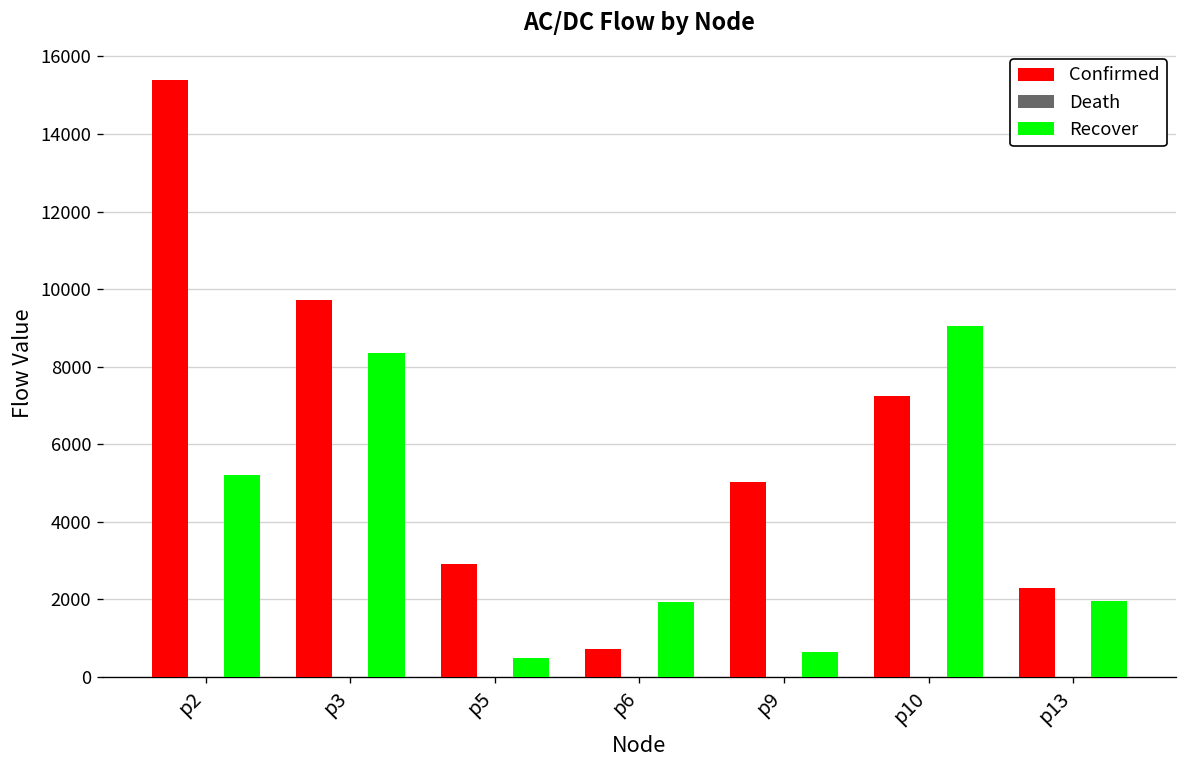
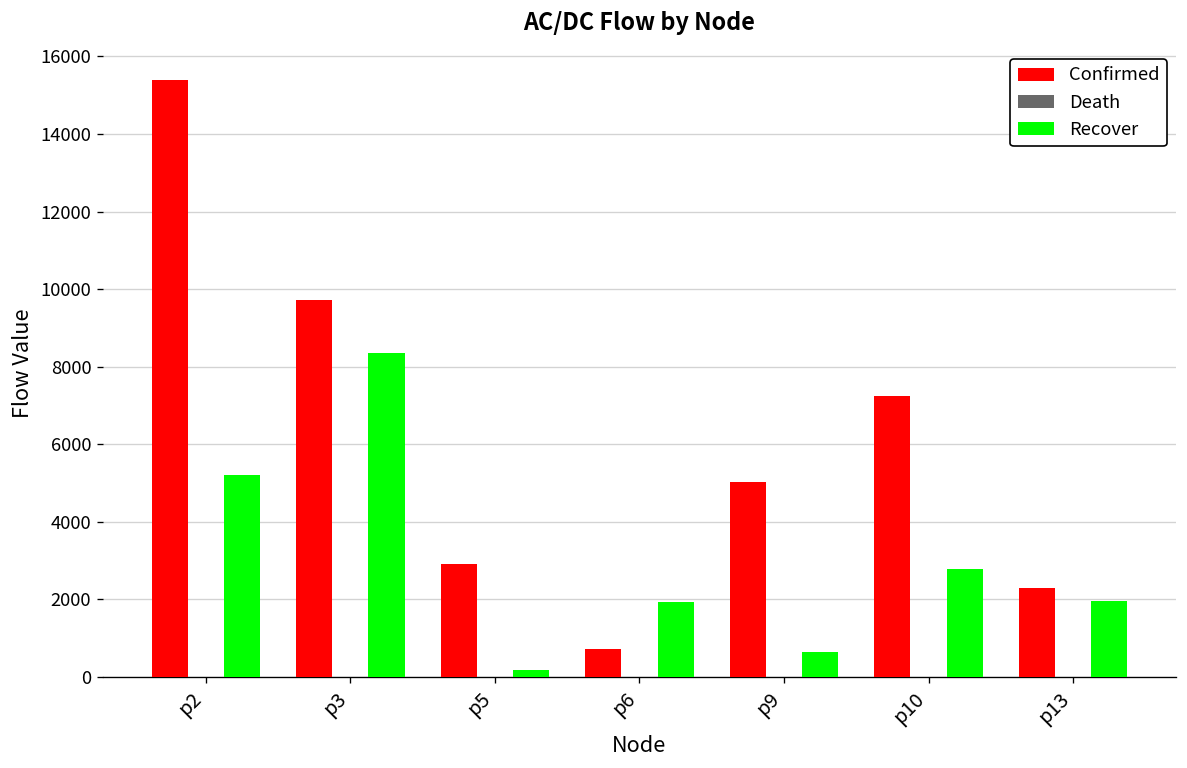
Recover, p5: 500 -> 200
Recover, p10: 9000 -> 2800
